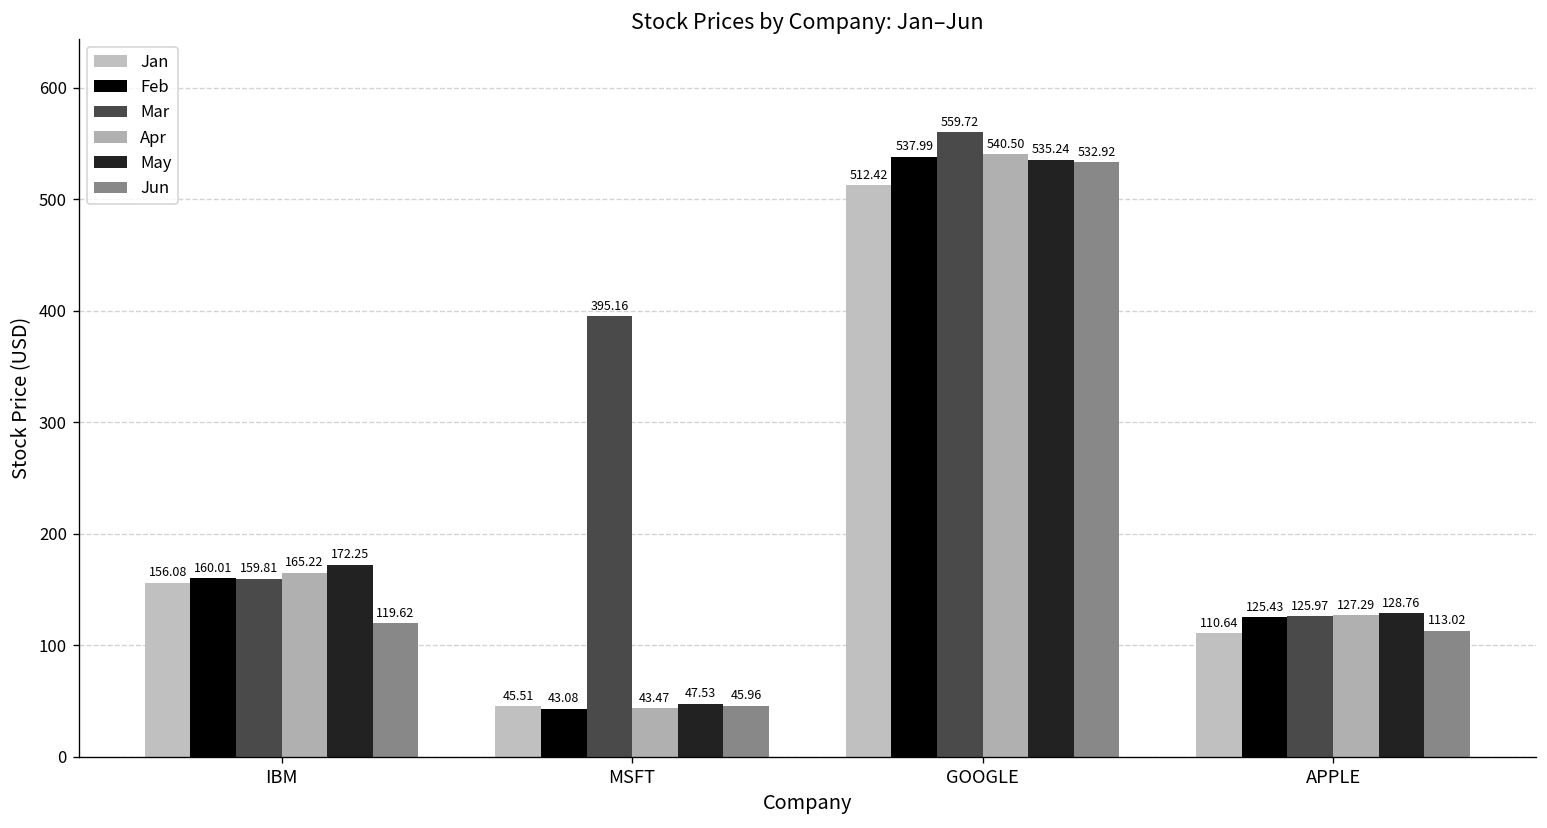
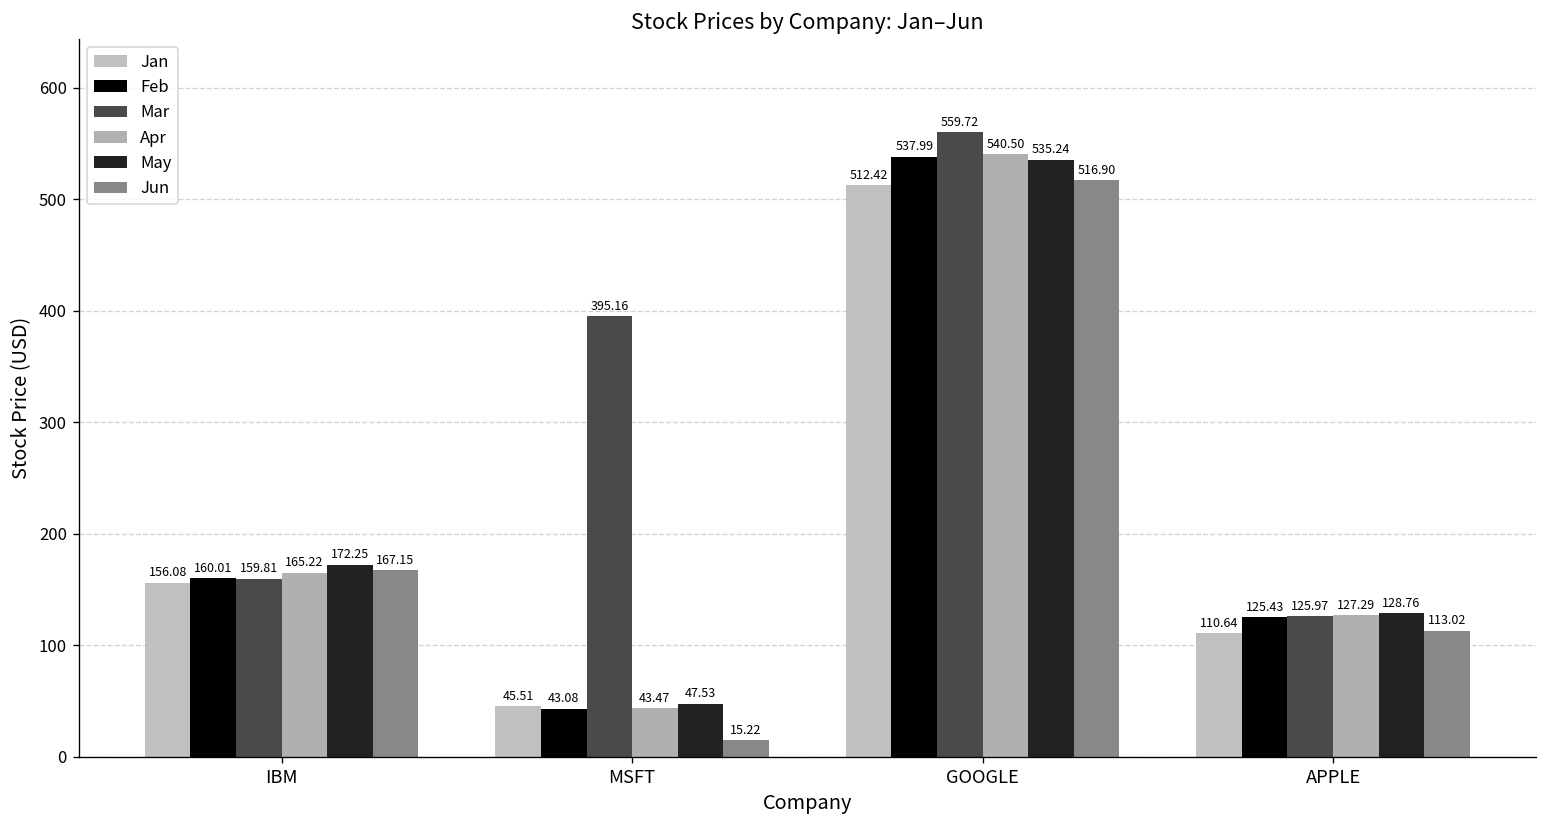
Jun, IBM: 119.62 -> 167.15
Jun, MSFT: 45.96 -> 15.22
Jun, GOOGLE: 532.92 -> 516.90
